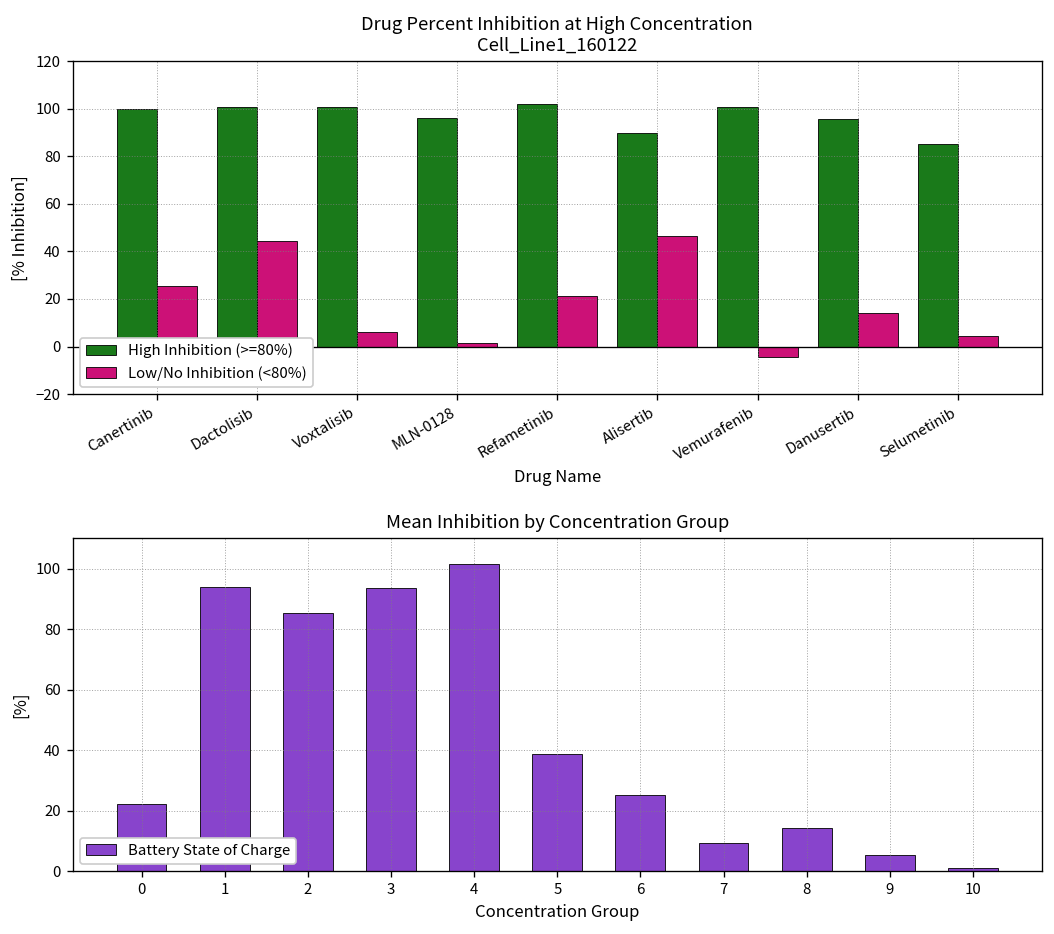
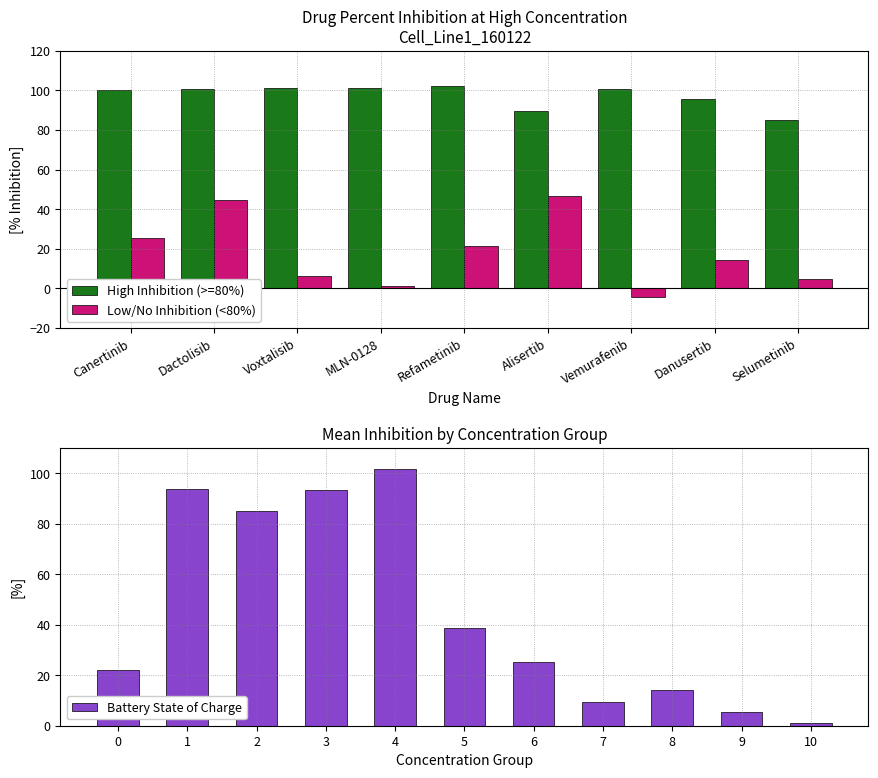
Drug Percent Inhibition at High Concentration Cell_Line1_160122, High Inhibition (>=80%), MLN-0128: 96 -> 101
